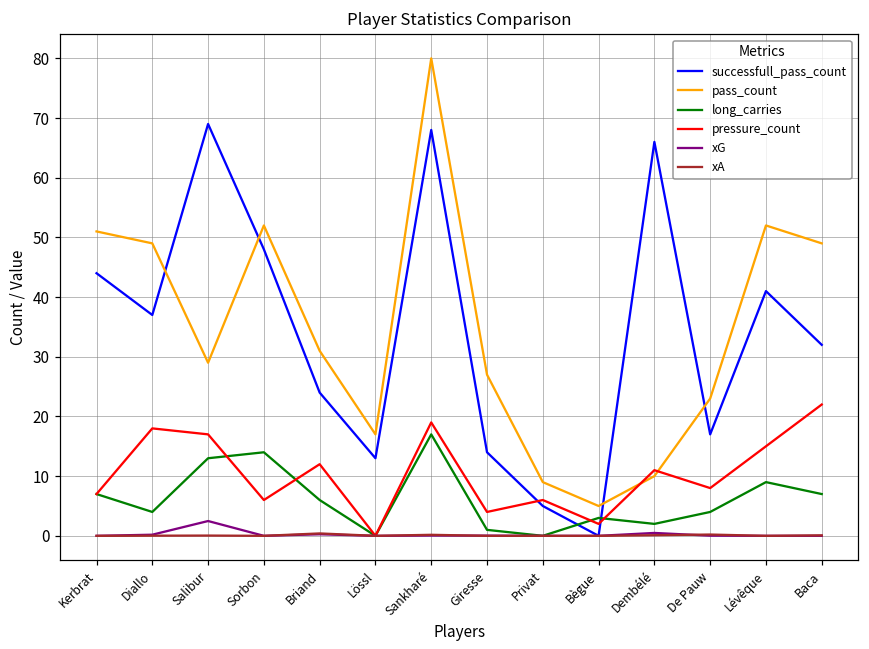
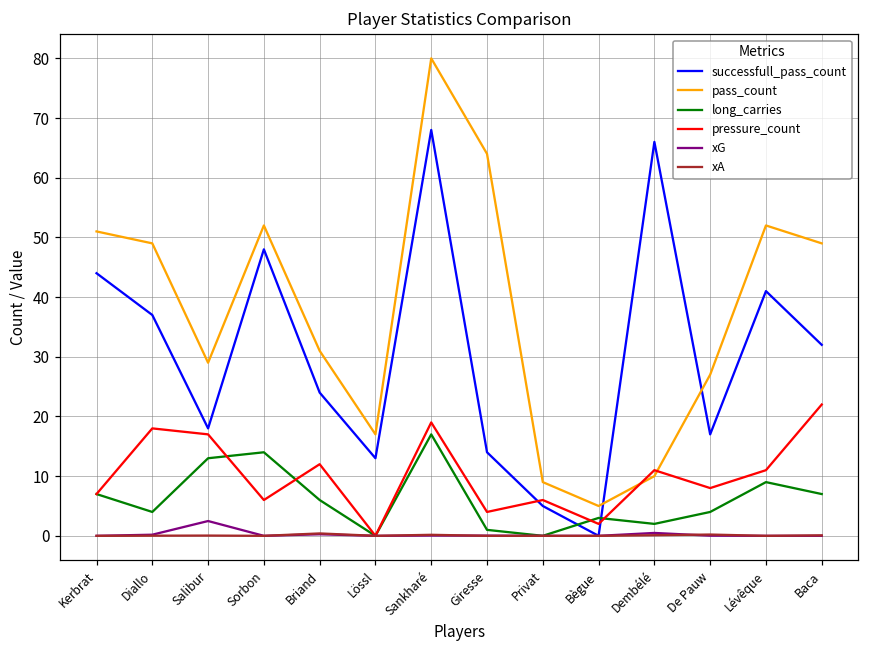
successfull_pass_count, Salibur: 69 -> 18
pass_count, Giresse: 27 -> 64
pass_count, De Pauw: 23 -> 27
pressure_count, Lévêque: 15 -> 11
